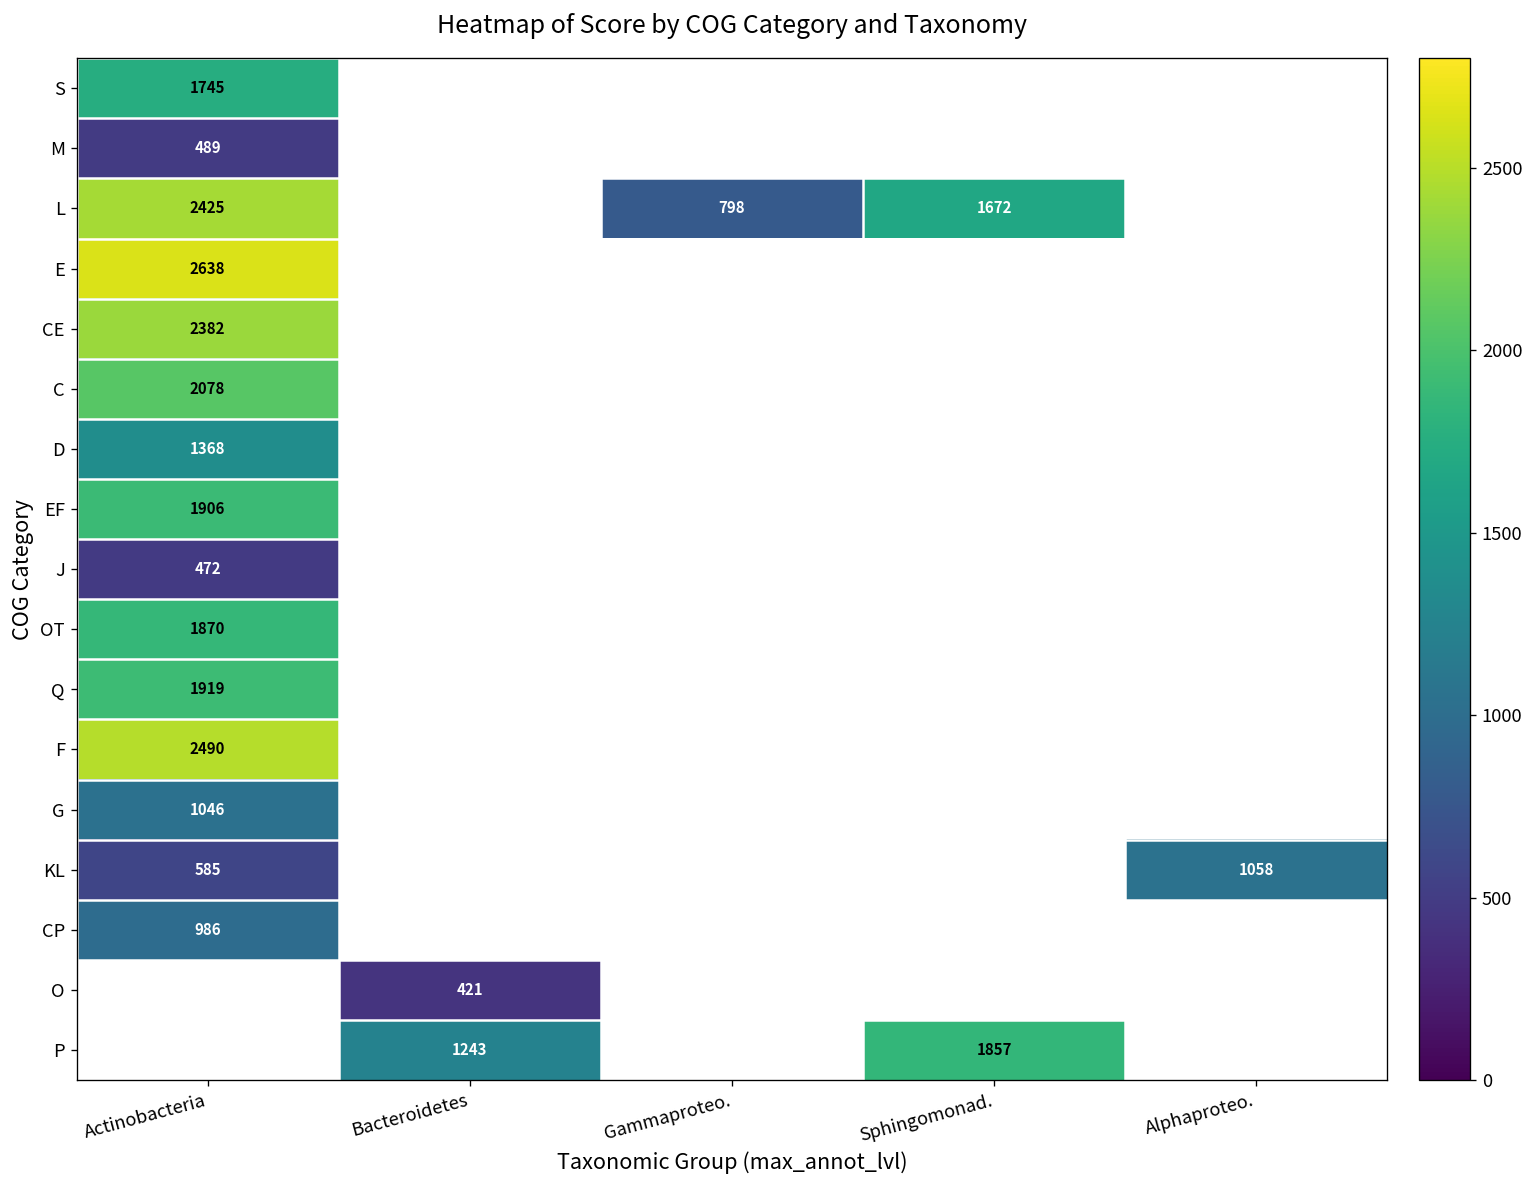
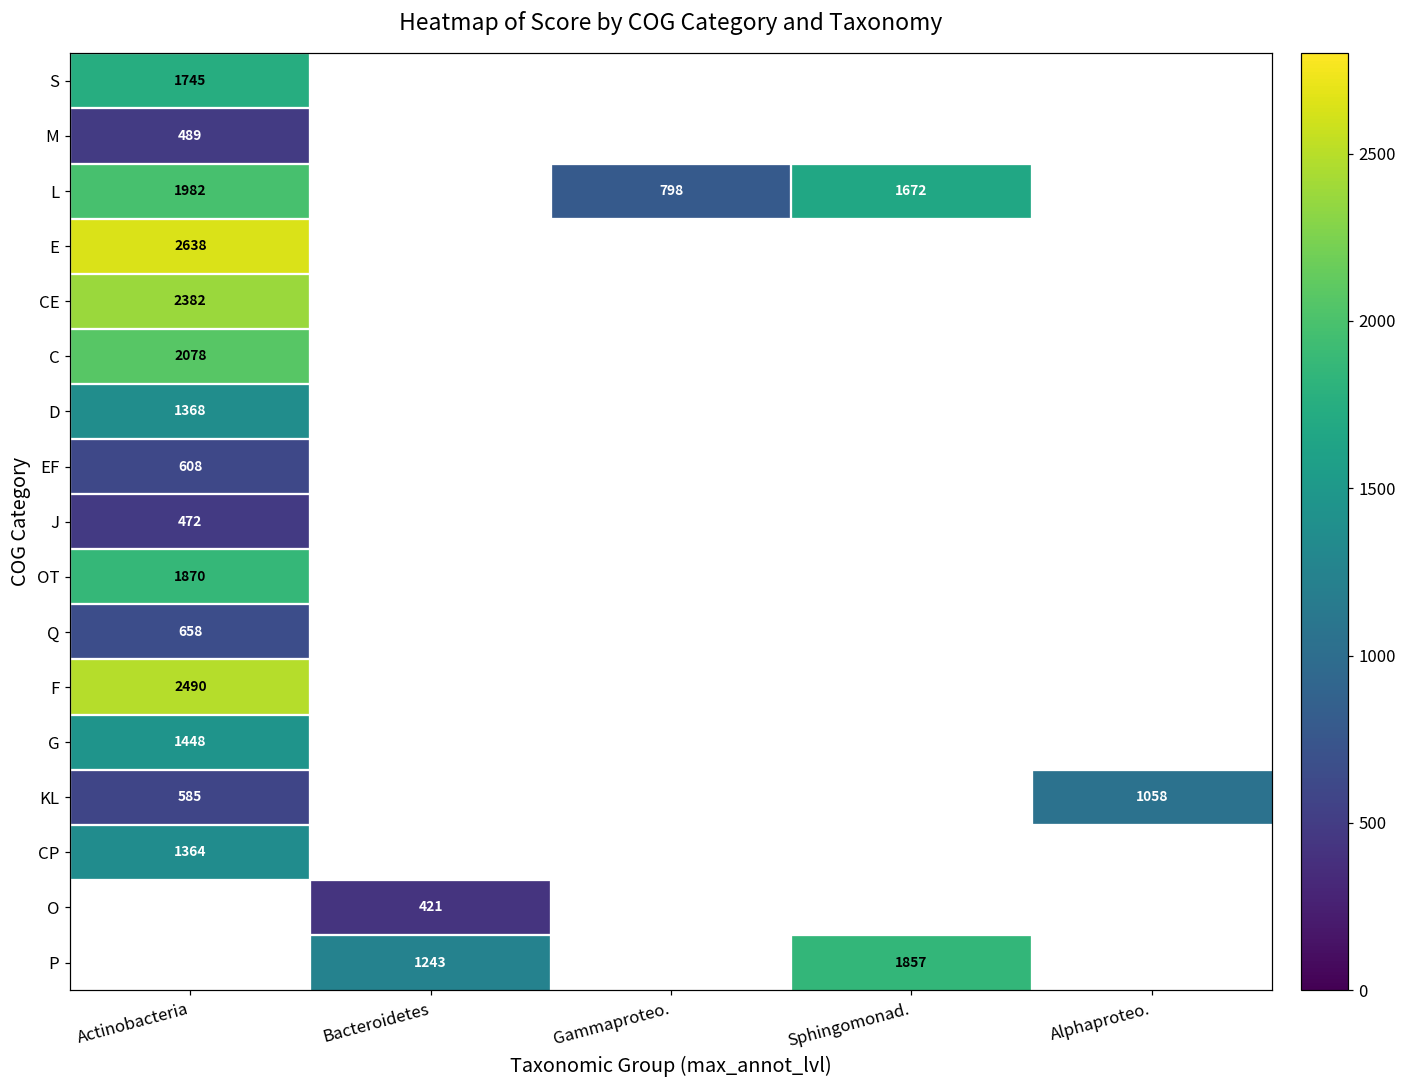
L, Actinobacteria: 2425 -> 1982
EF, Actinobacteria: 1906 -> 608
Q, Actinobacteria: 1919 -> 658
G, Actinobacteria: 1046 -> 1448
CP, Actinobacteria: 986 -> 1364
